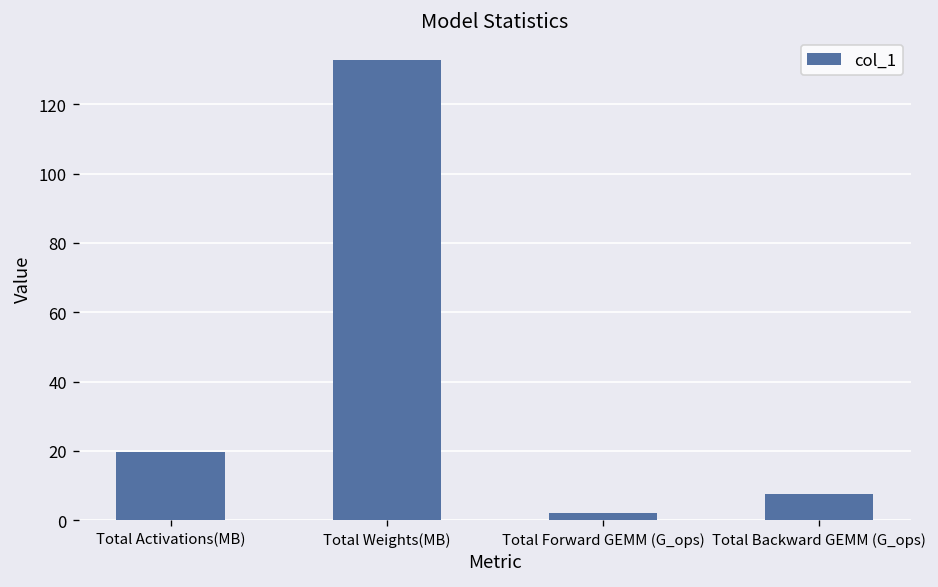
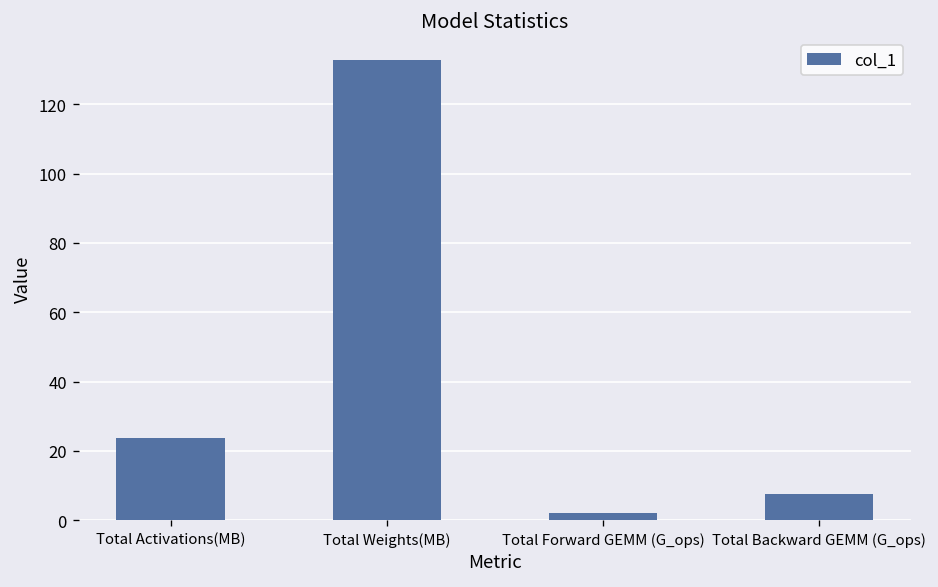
Total Activations(MB): 20 -> 24
